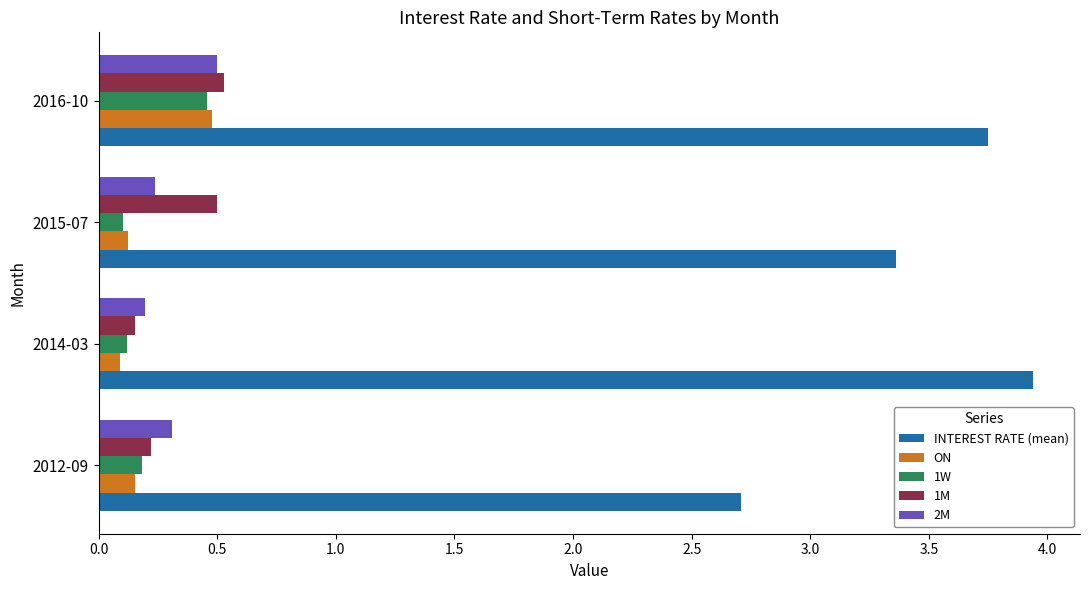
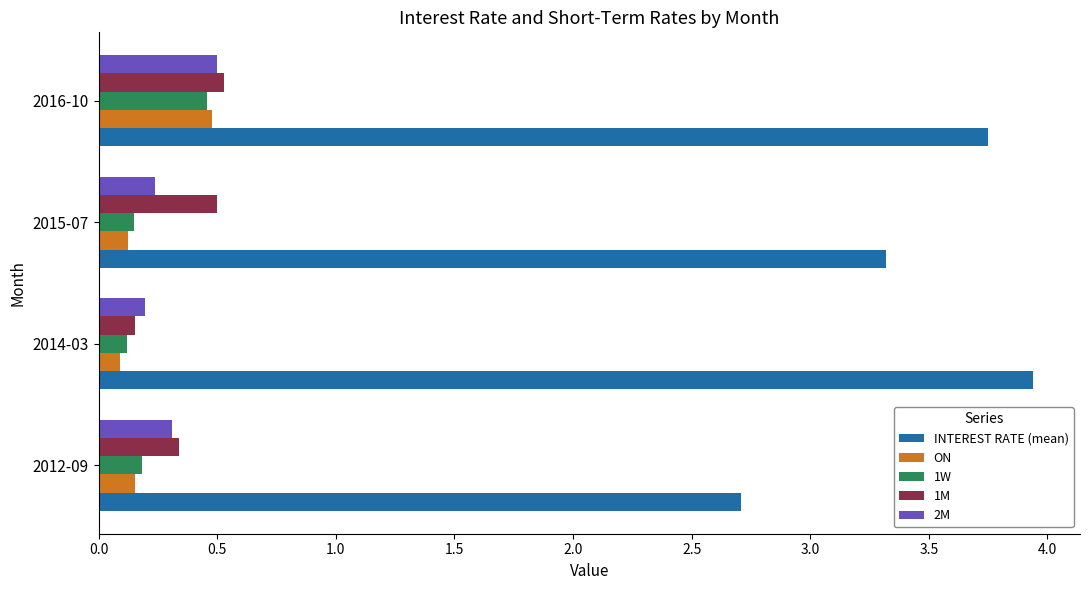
1W, 2015-07: 0.10 -> 0.15
INTEREST RATE (mean), 2015-07: 3.36 -> 3.32
1M, 2012-09: 0.22 -> 0.34
